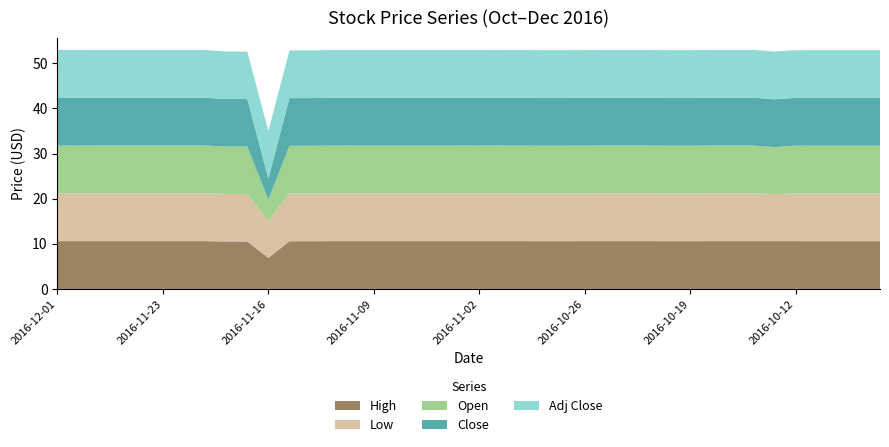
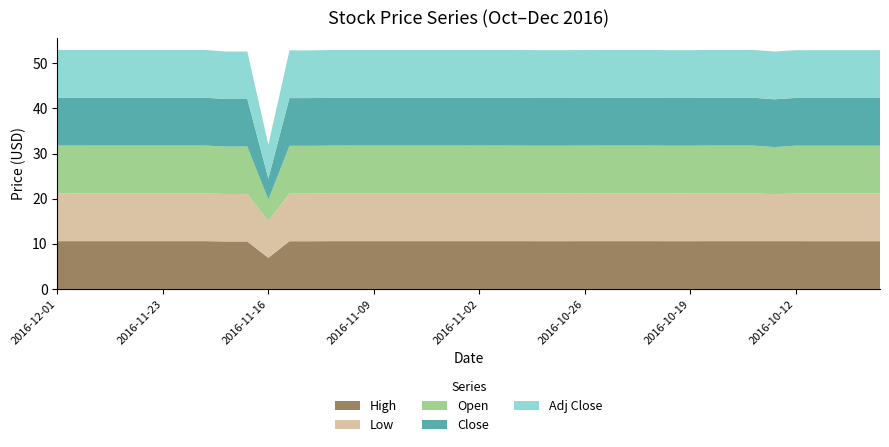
Adj Close, 2016-11-16: 11 -> 8
